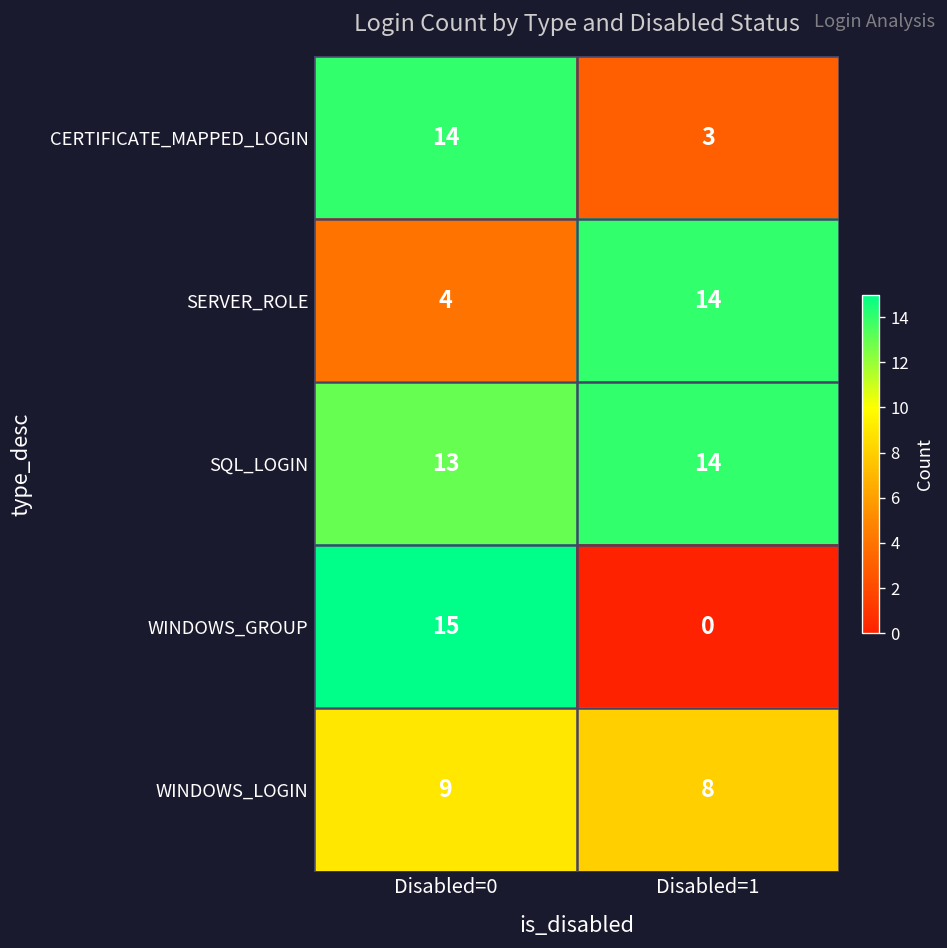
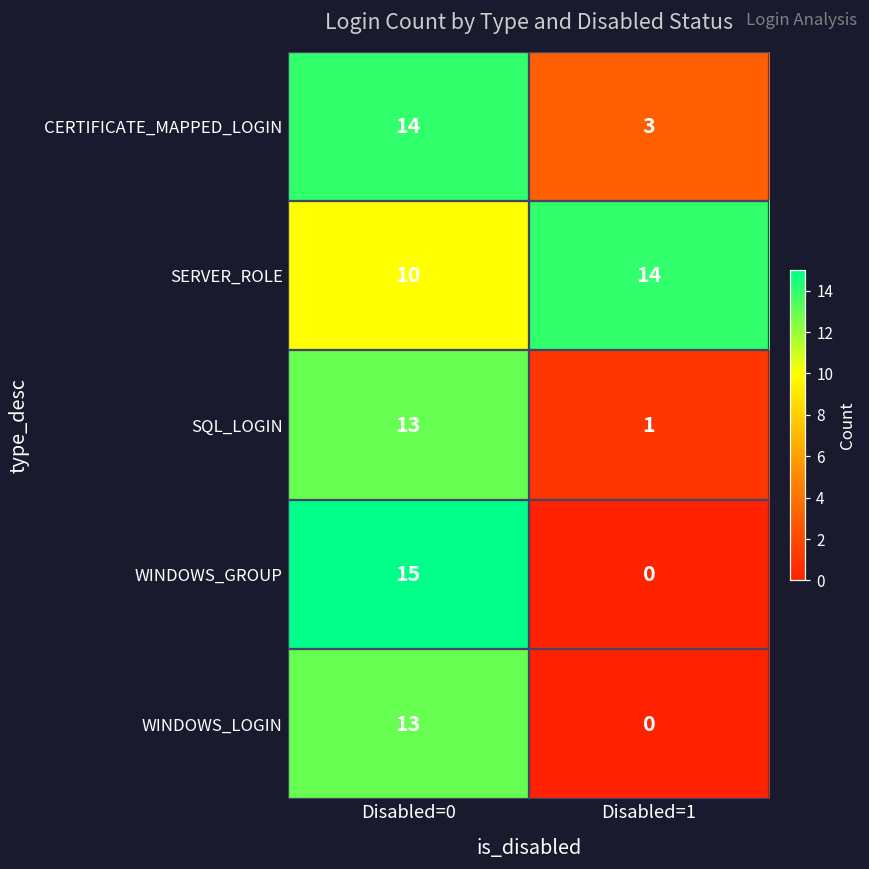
SERVER_ROLE, Disabled=0: 4 -> 10
SQL_LOGIN, Disabled=1: 14 -> 1
WINDOWS_LOGIN, Disabled=0: 9 -> 13
WINDOWS_LOGIN, Disabled=1: 8 -> 0
